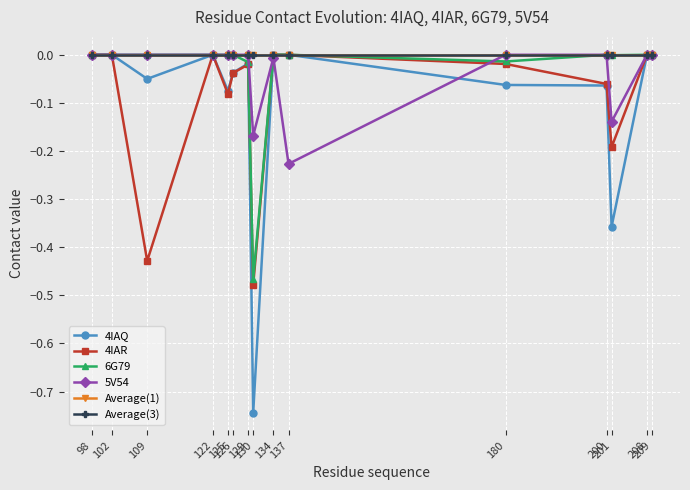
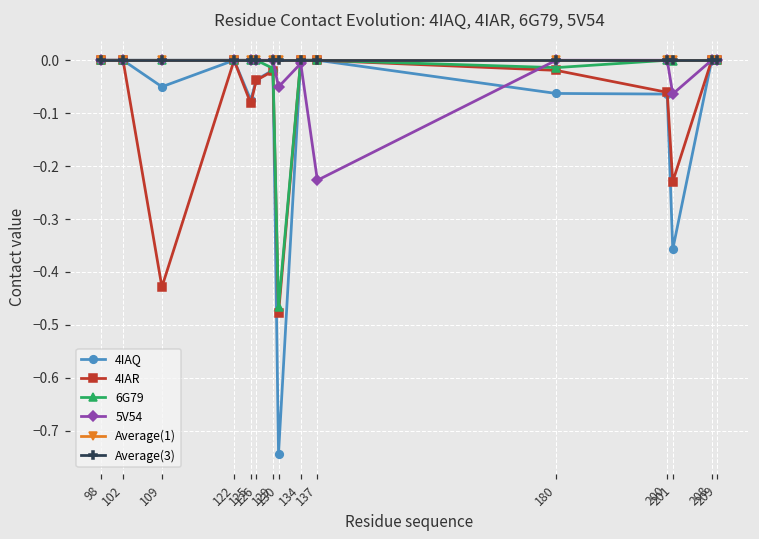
5V54, 130: -0.17 -> -0.05
4IAR, 201: -0.19 -> -0.23
5V54, 201: -0.14 -> -0.06
